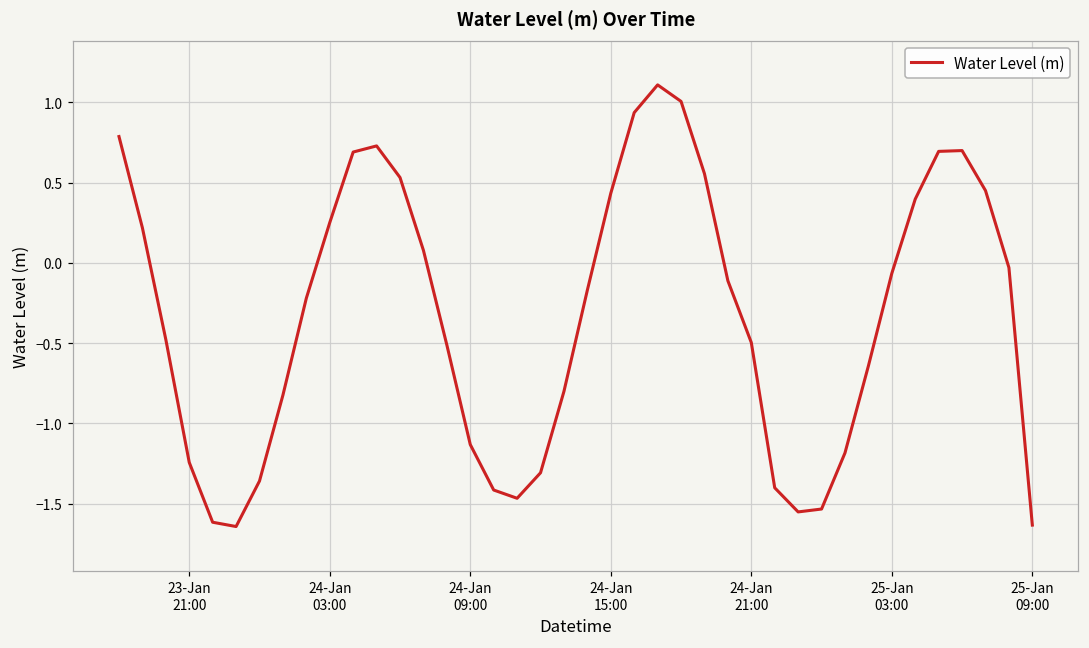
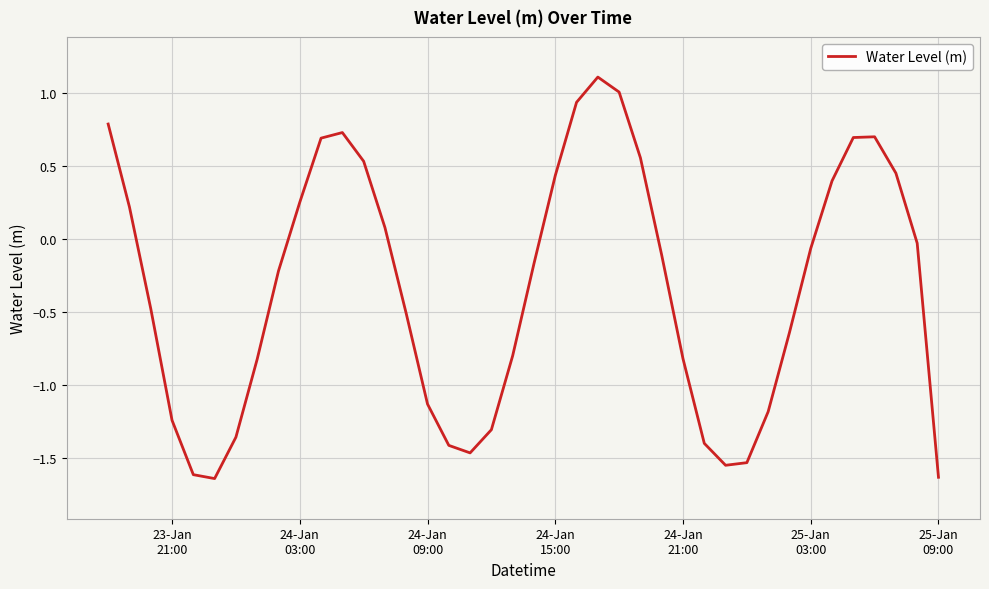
24-Jan 21:00: -0.50 -> -0.82
